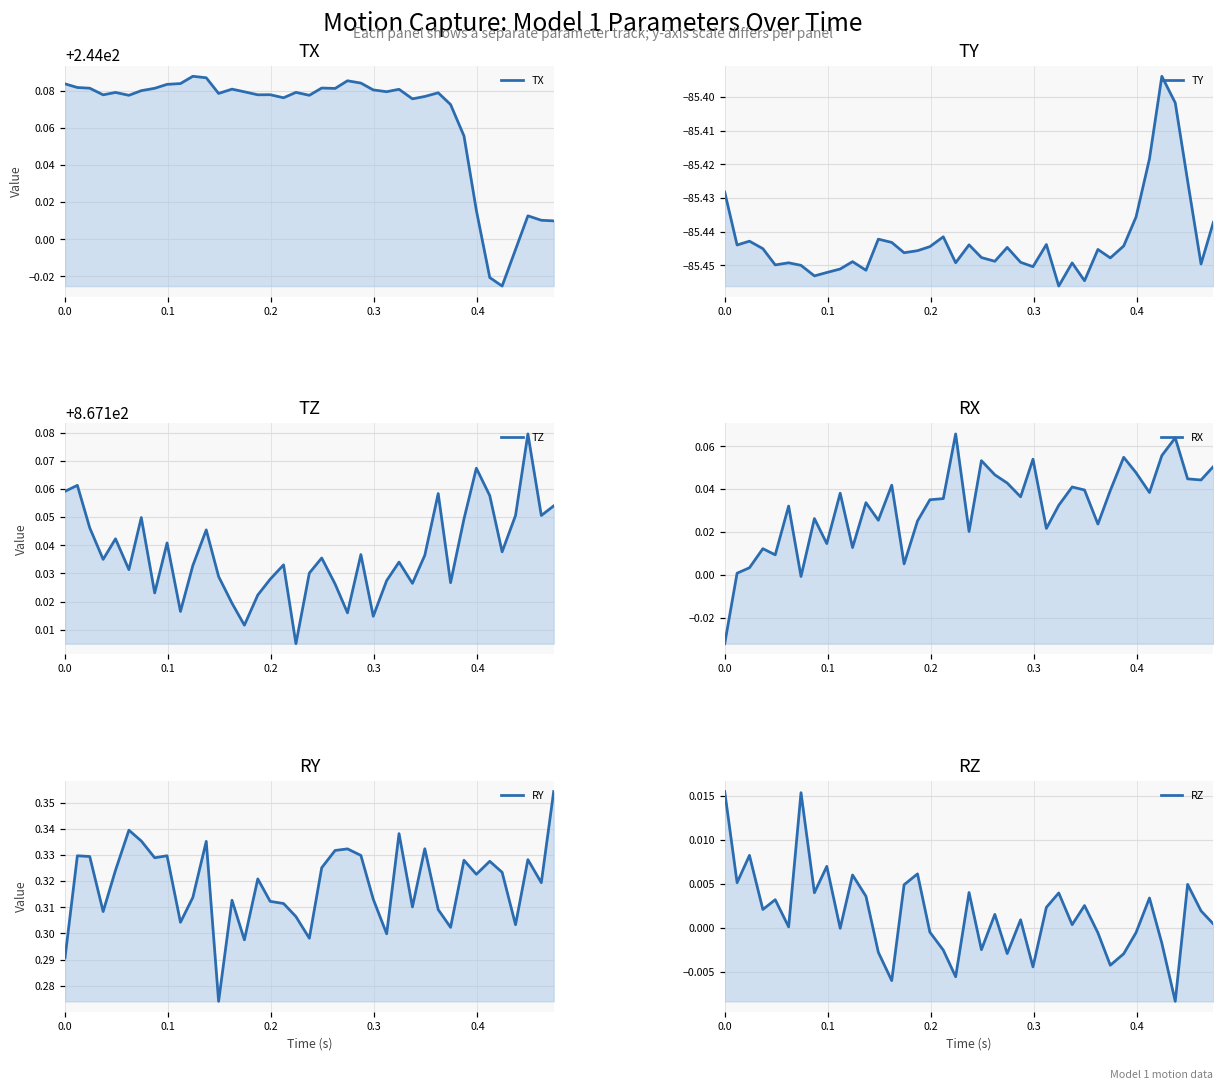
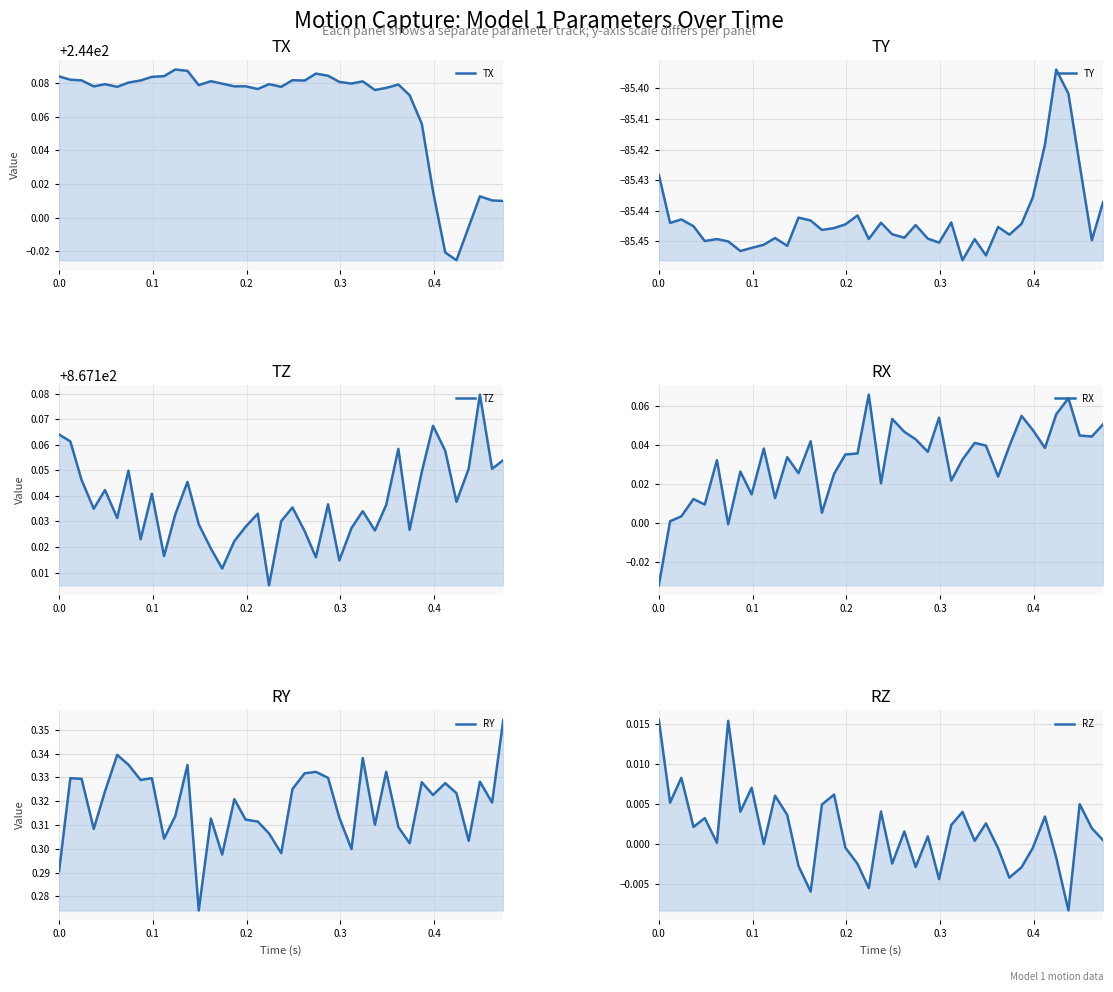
TZ, 0.0: 867.159 -> 867.164
